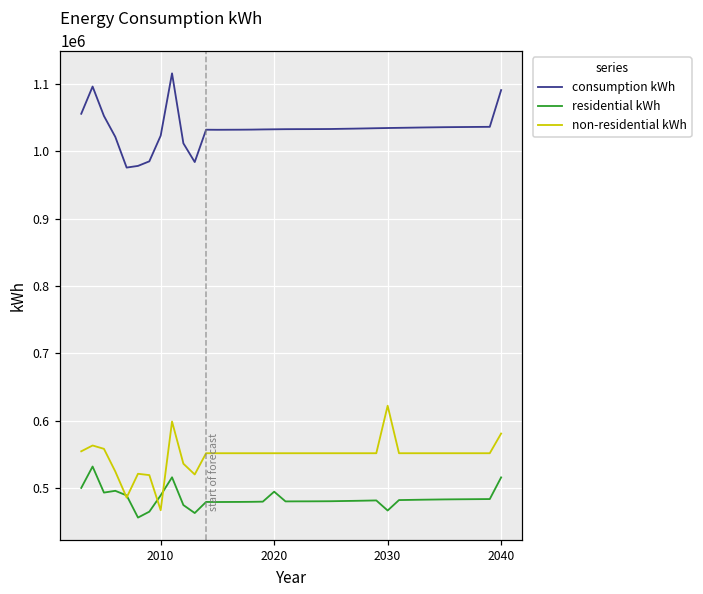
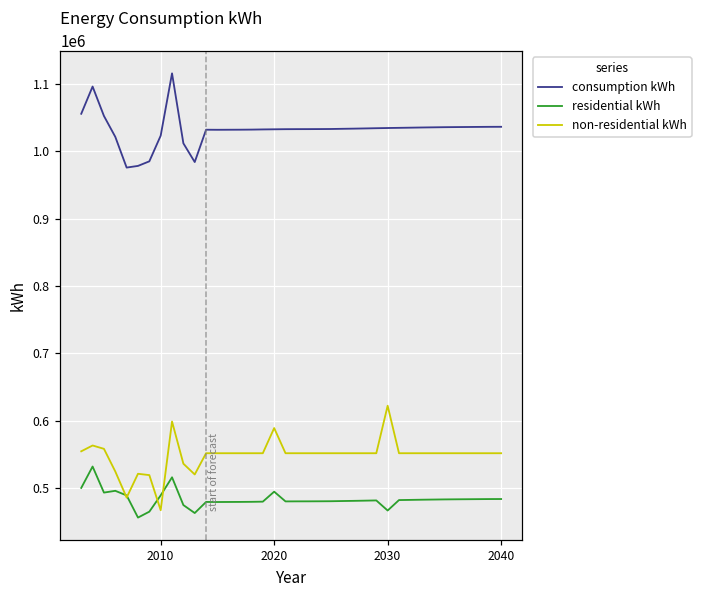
non-residential kWh, 2020: 550000 -> 590000
consumption kWh, 2040: 1090000 -> 1040000
residential kWh, 2040: 520000 -> 480000
non-residential kWh, 2040: 580000 -> 550000
